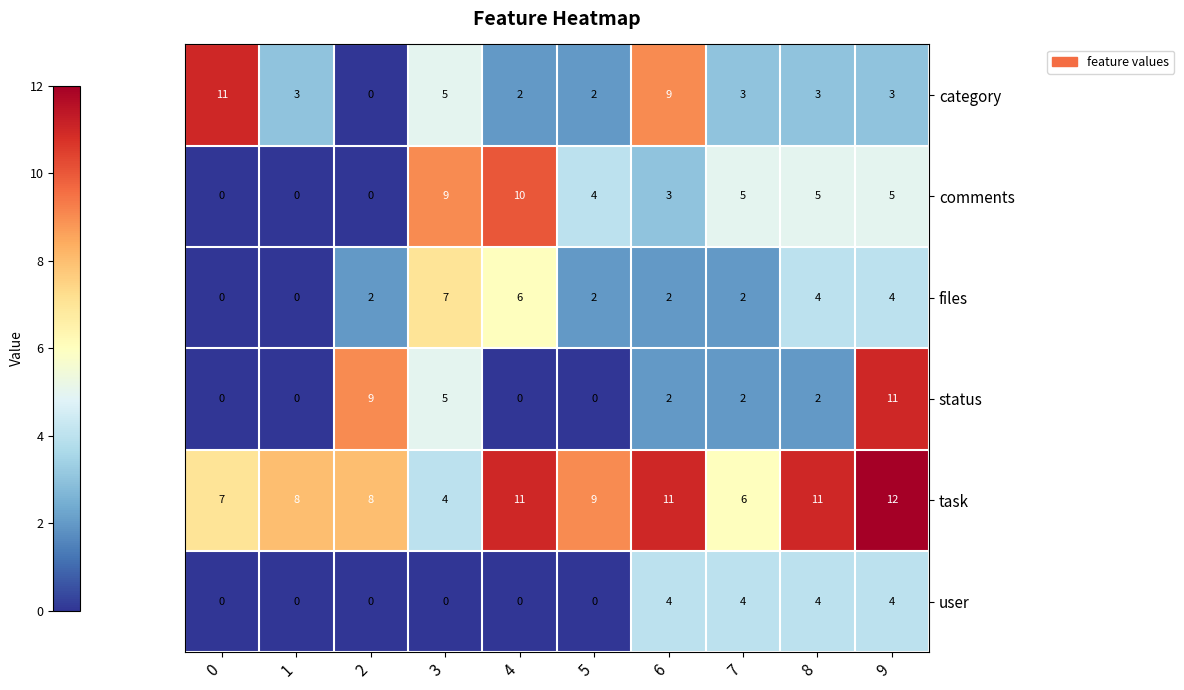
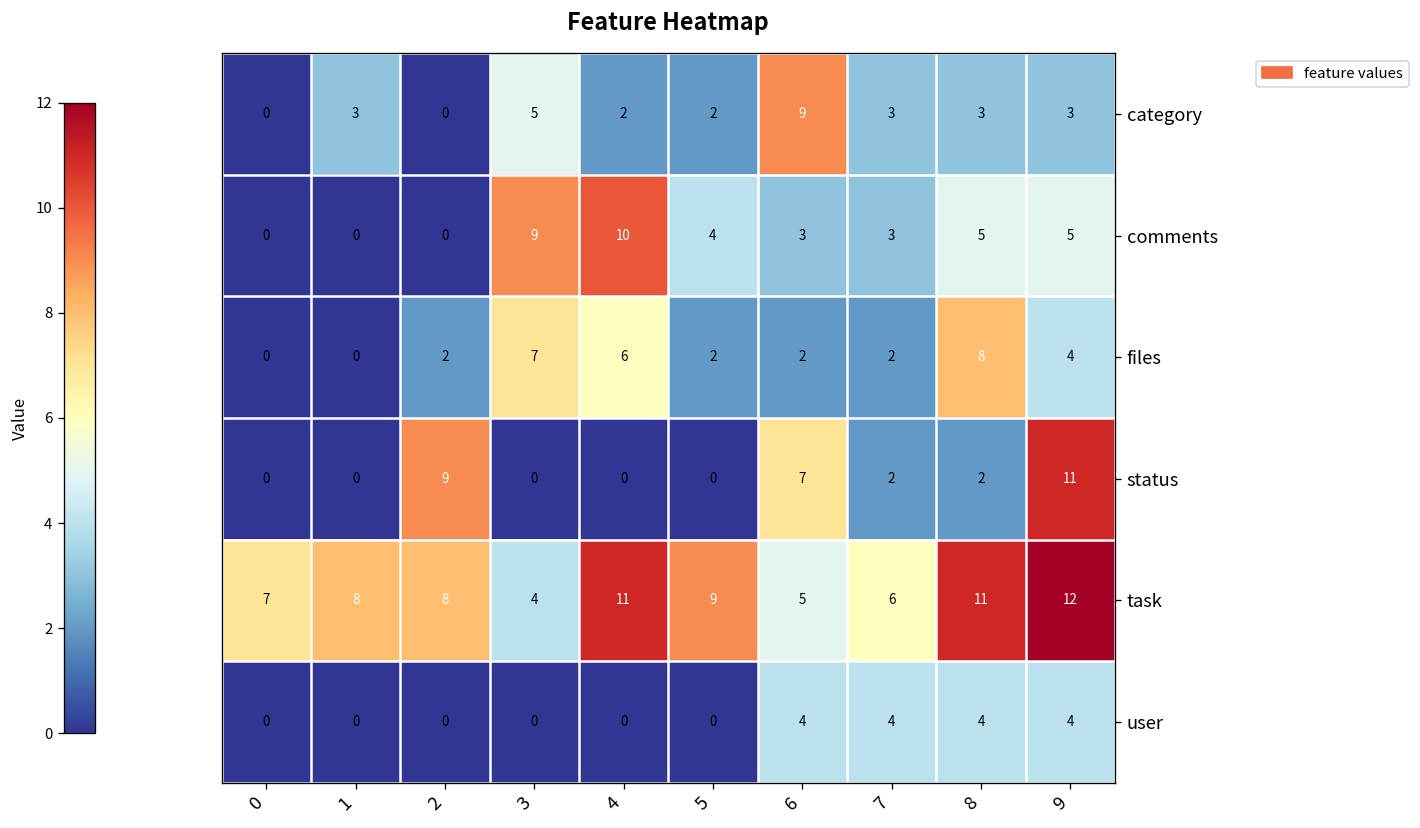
category, 0: 11 -> 0
comments, 7: 5 -> 3
files, 8: 4 -> 8
status, 3: 5 -> 0
status, 6: 2 -> 7
task, 6: 11 -> 5
